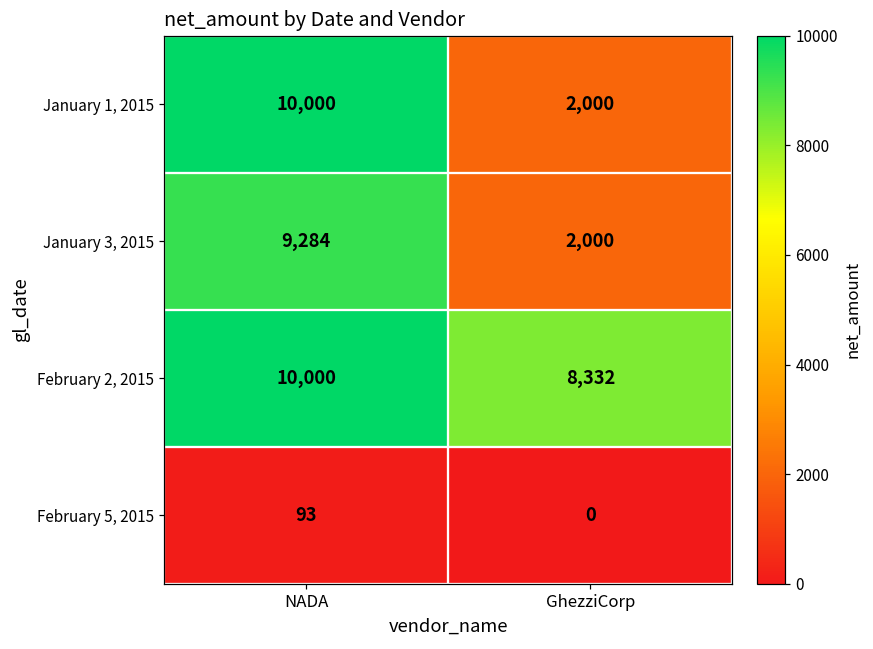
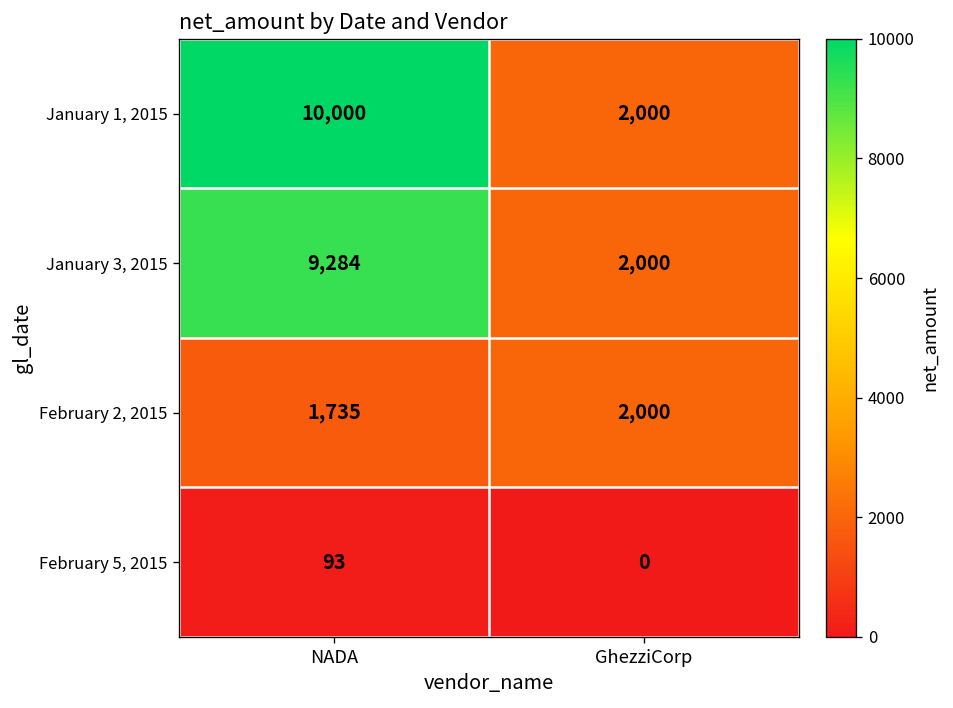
February 2, 2015, NADA: 10,000 -> 1,735
February 2, 2015, GhezziCorp: 8,332 -> 2,000
